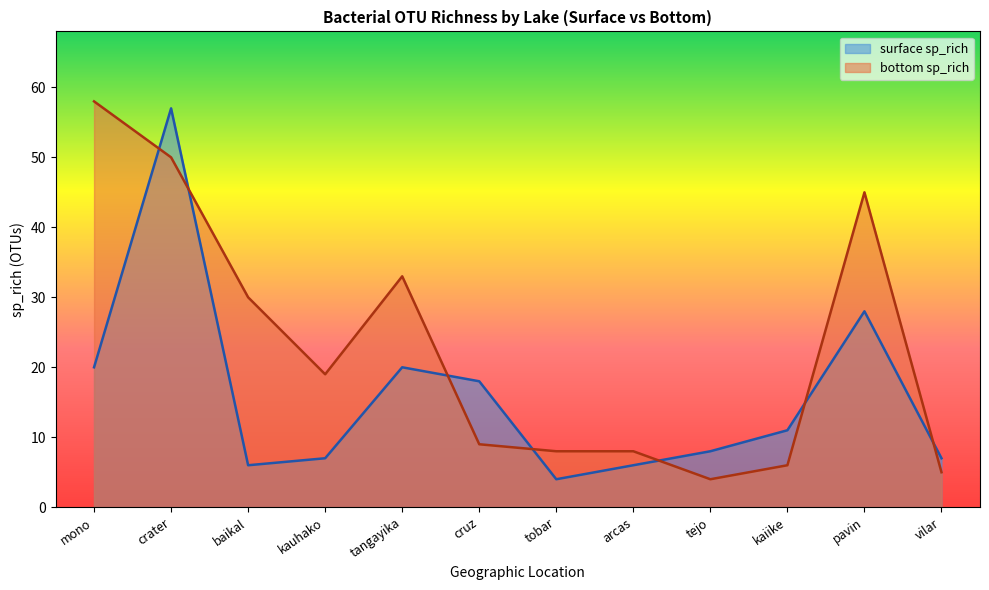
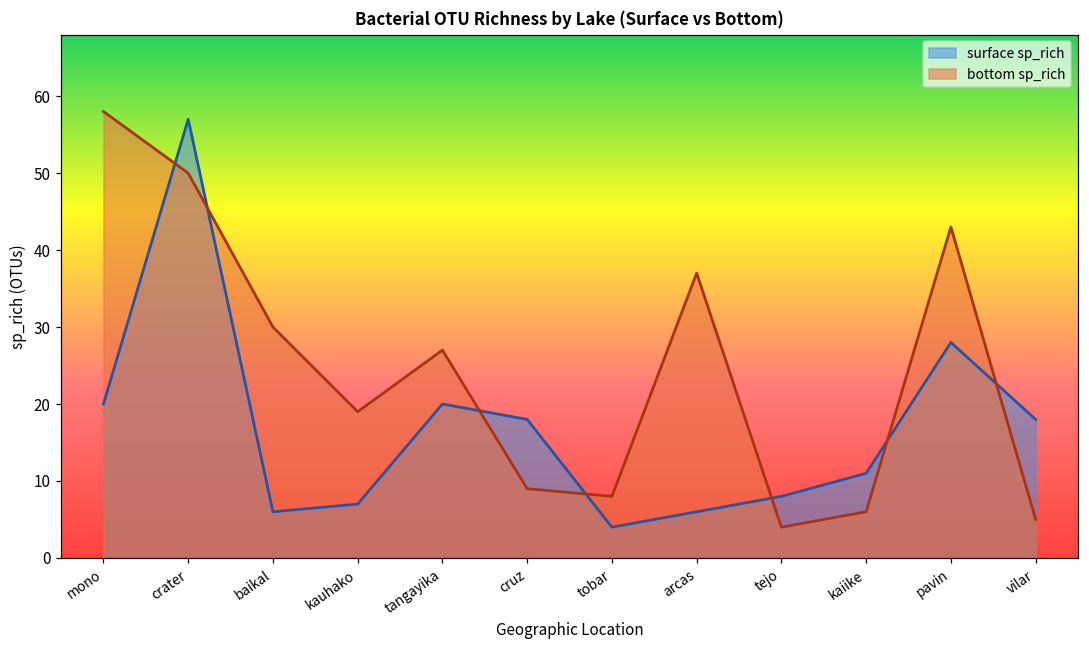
bottom sp_rich, tangayika: 33 -> 27
bottom sp_rich, arcas: 8 -> 37
bottom sp_rich, pavin: 45 -> 43
surface sp_rich, vilar: 7 -> 18
